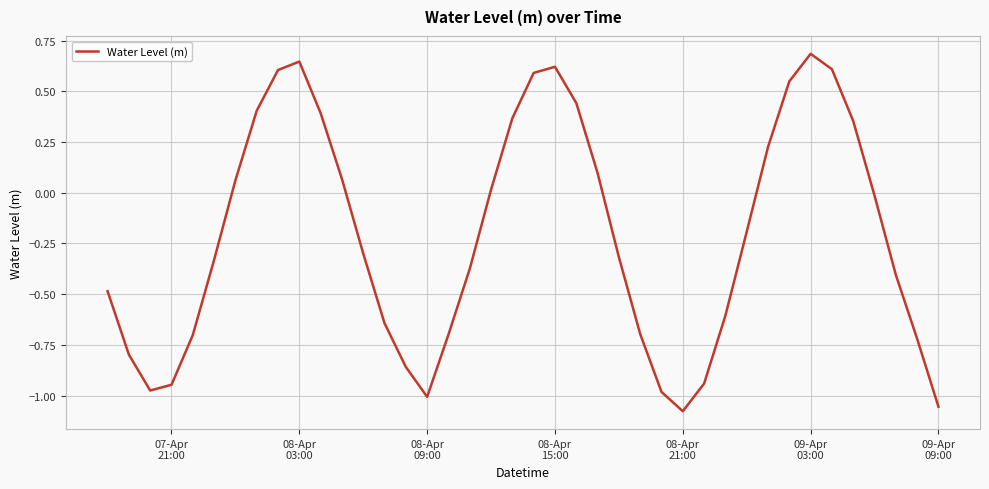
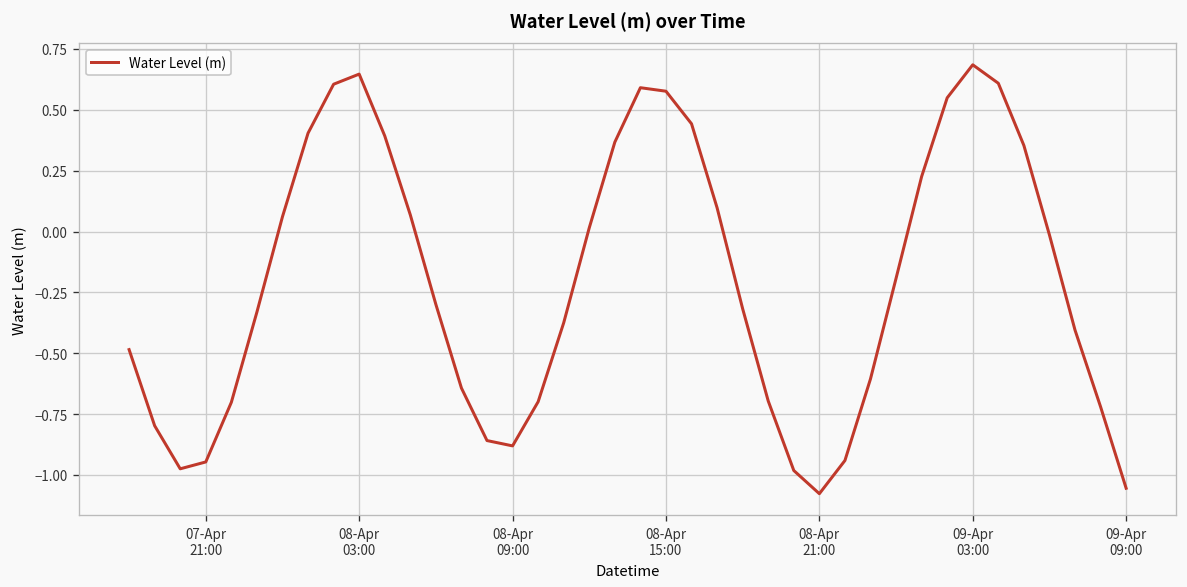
08-Apr 09:00: -1.01 -> -0.88
08-Apr 15:00: 0.62 -> 0.58
